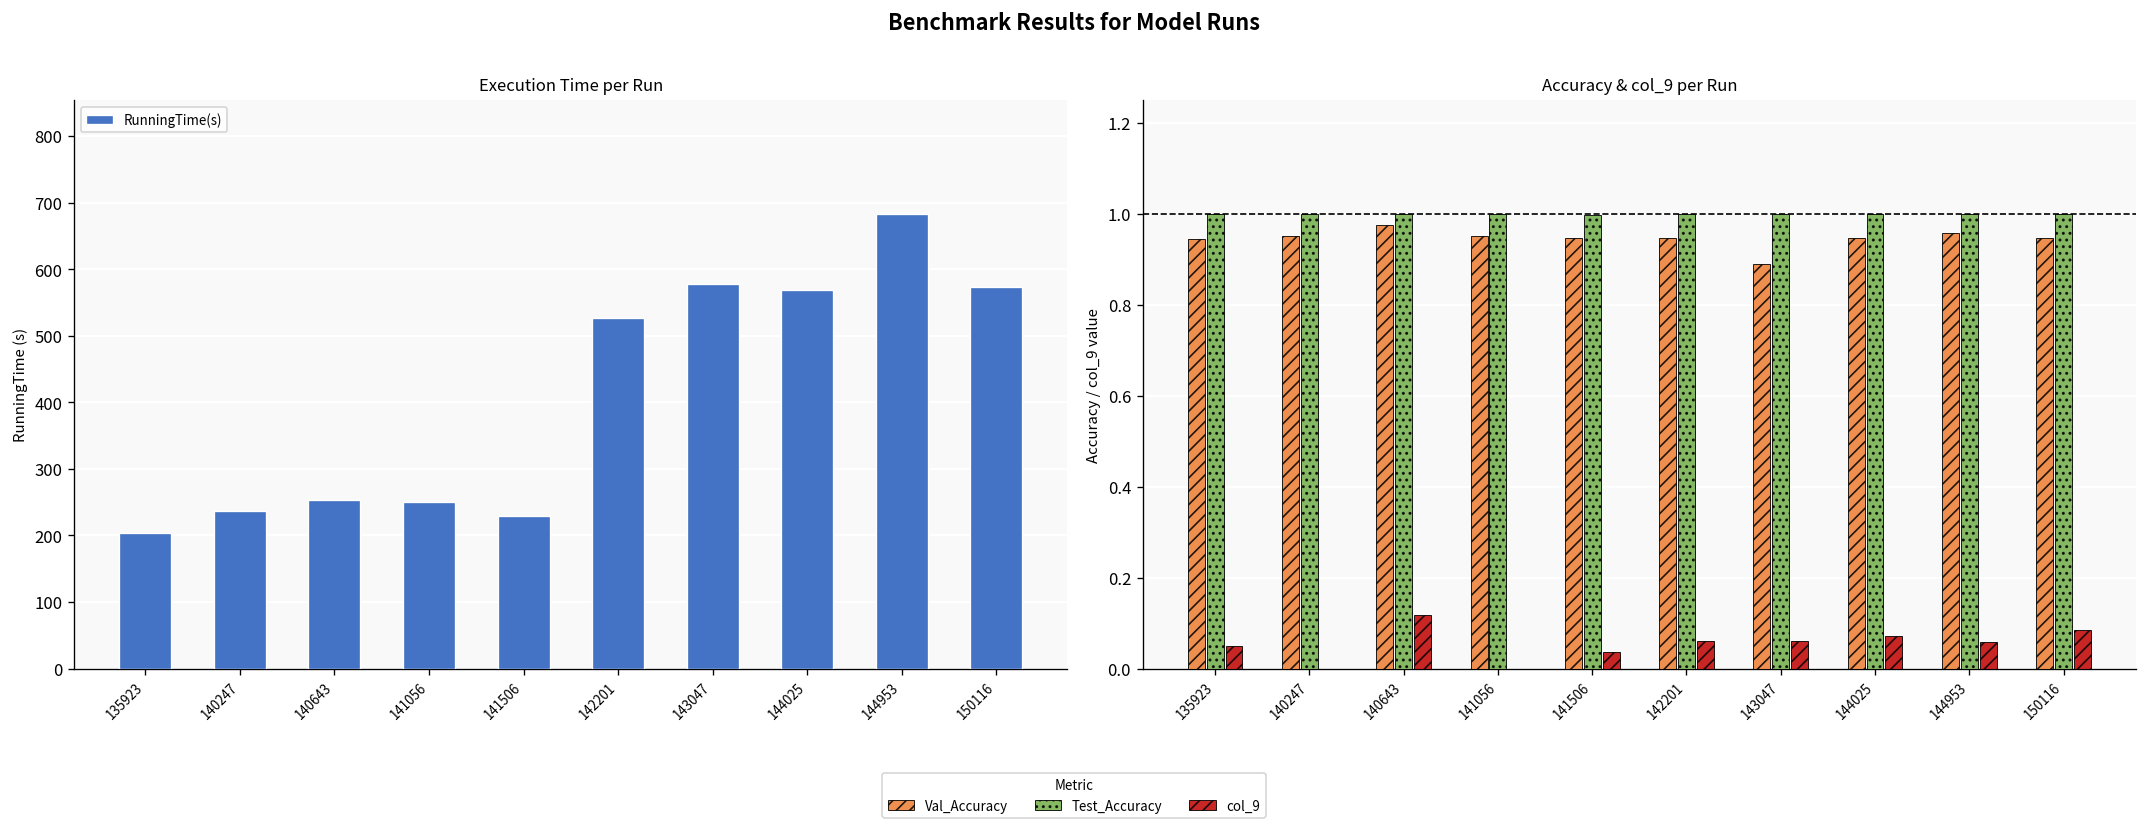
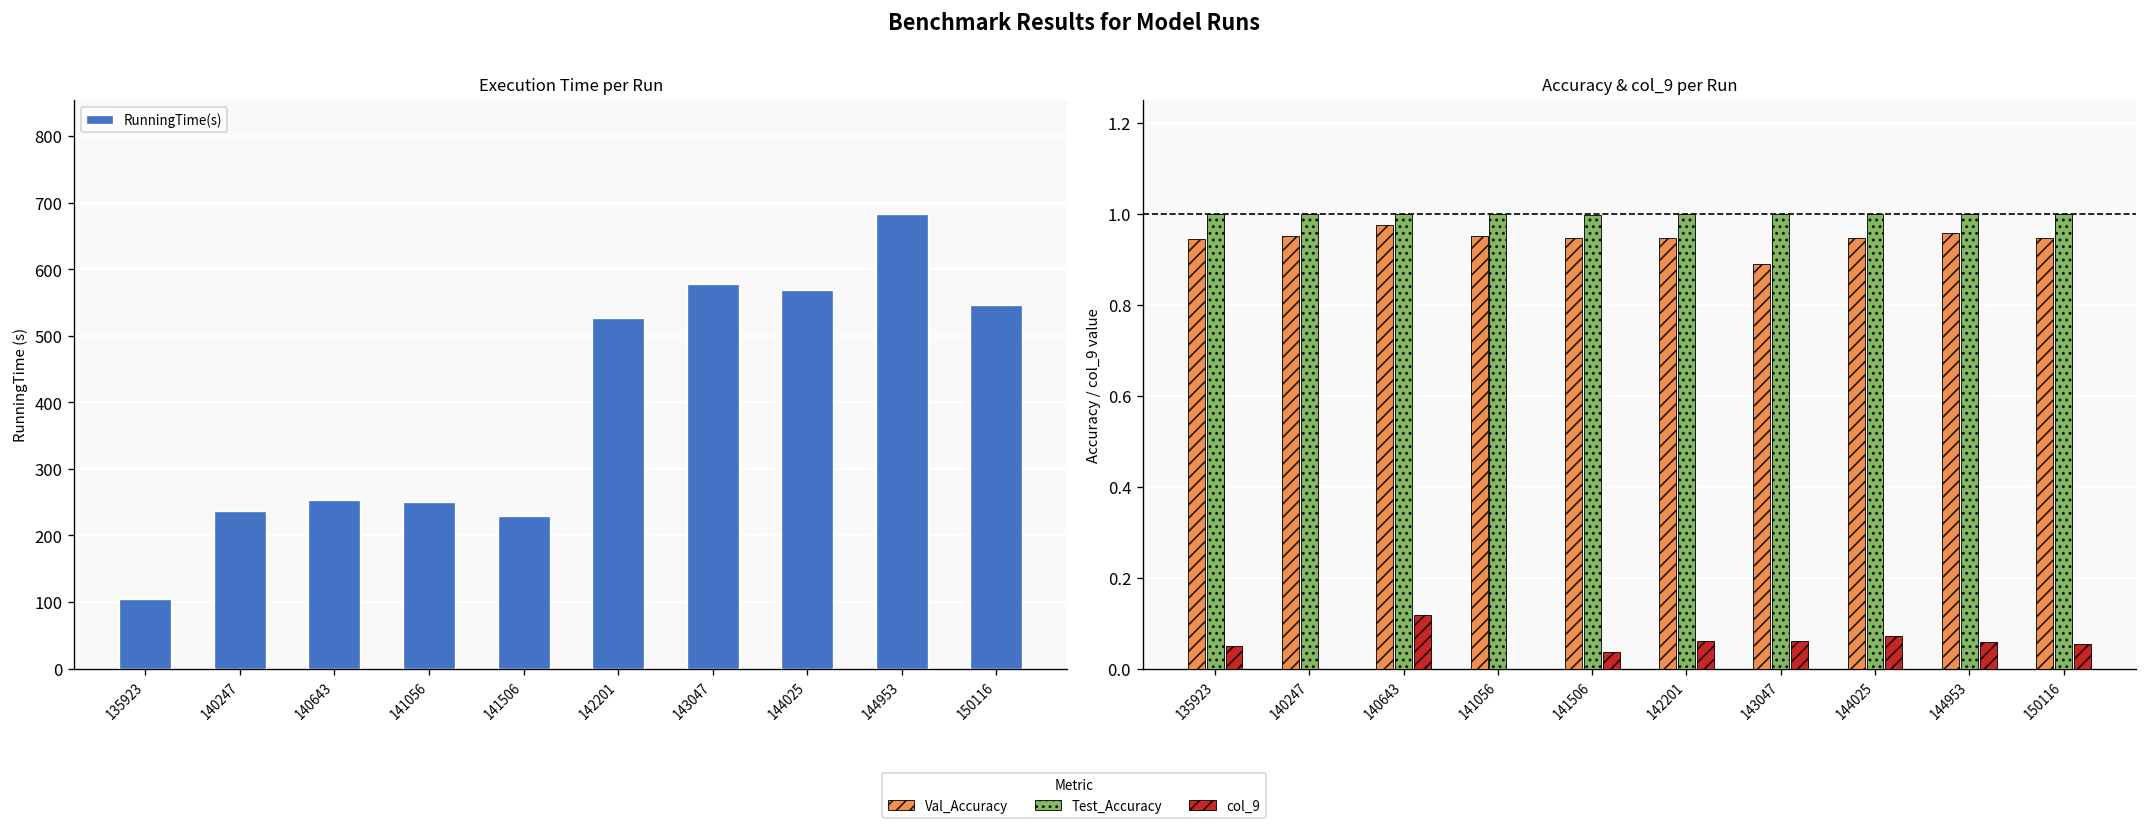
Execution Time per Run, 135923: 200 -> 100
Execution Time per Run, 150116: 570 -> 550
Accuracy & col_9 per Run, col_9, 150116: 0.08 -> 0.06
